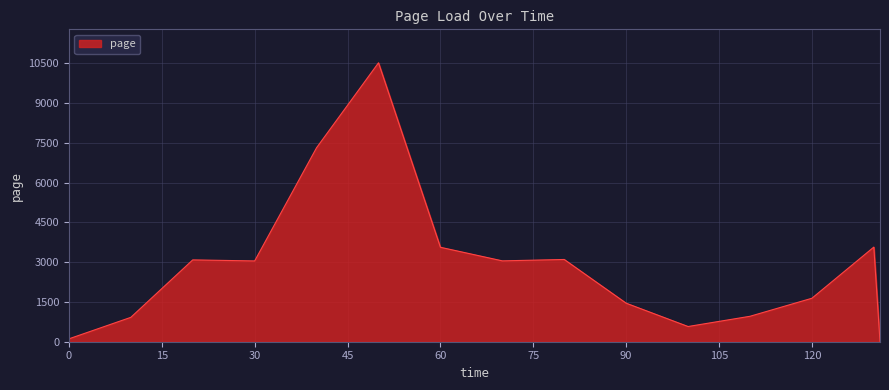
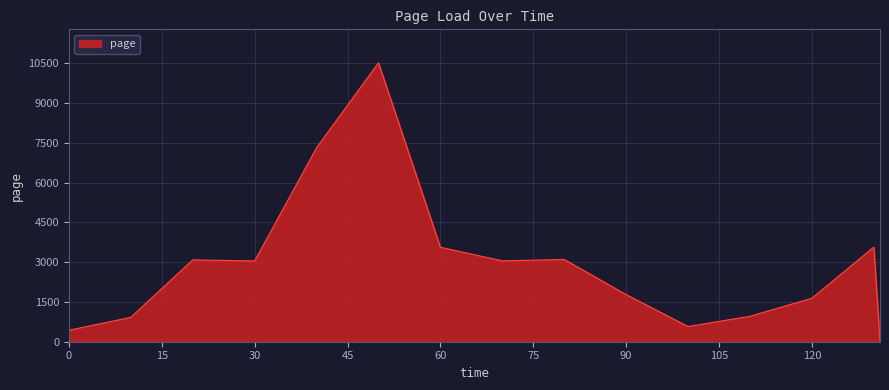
0: 100 -> 400
90: 1500 -> 1800
